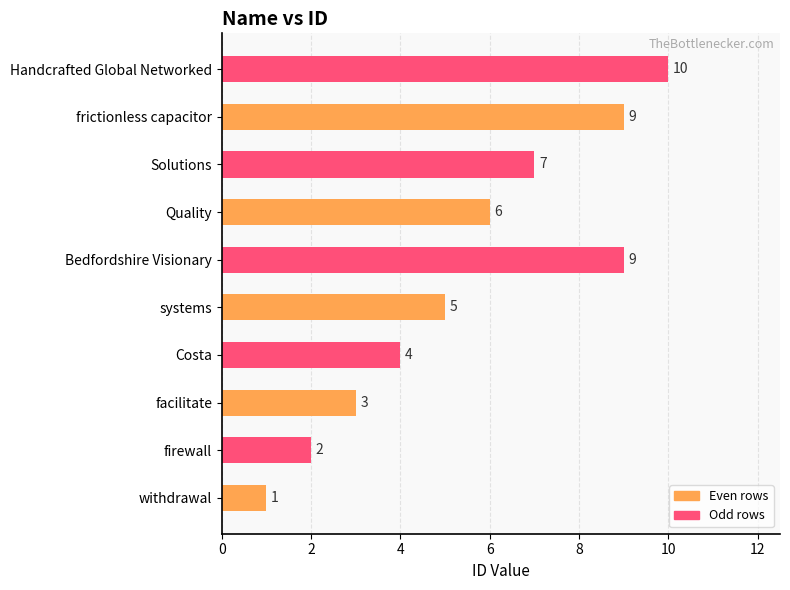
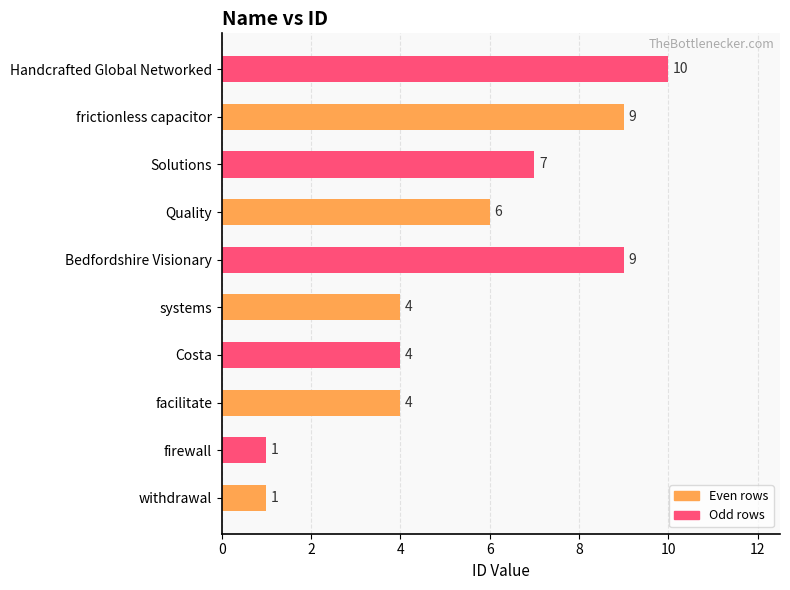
systems: 5 -> 4
facilitate: 3 -> 4
firewall: 2 -> 1
